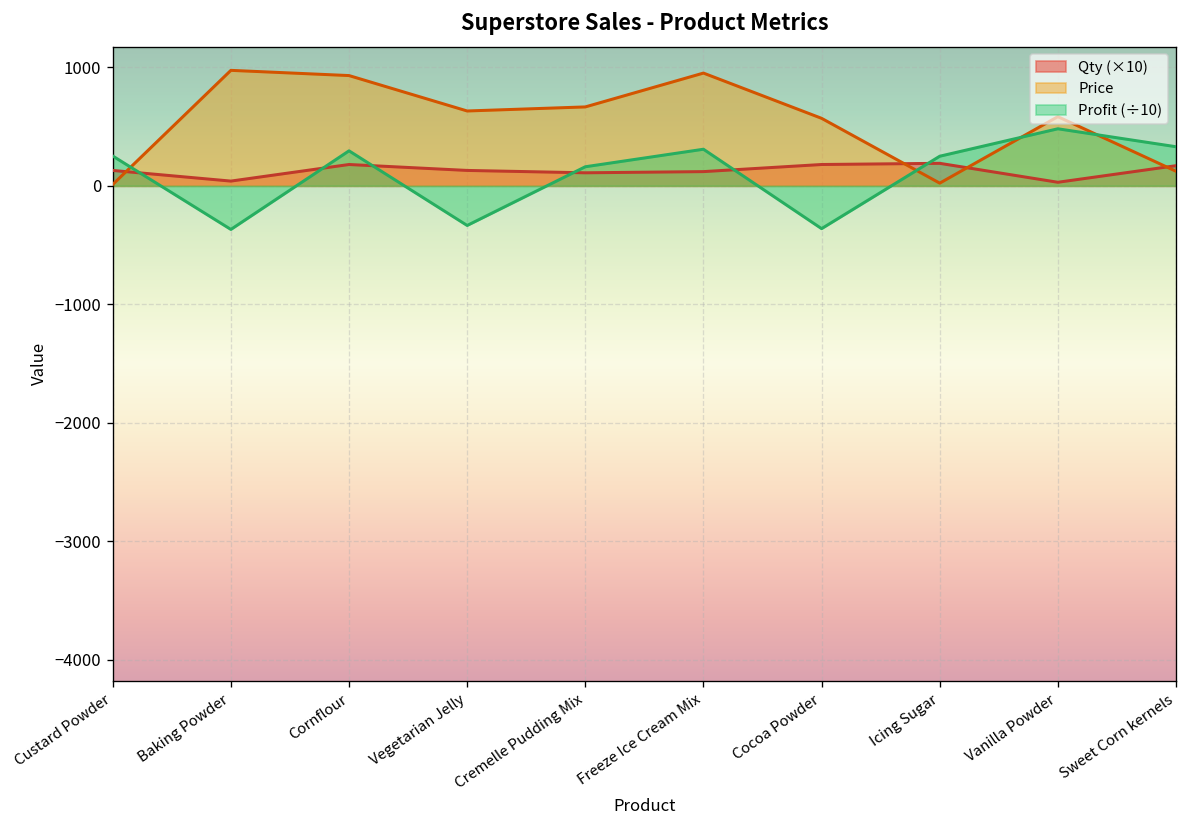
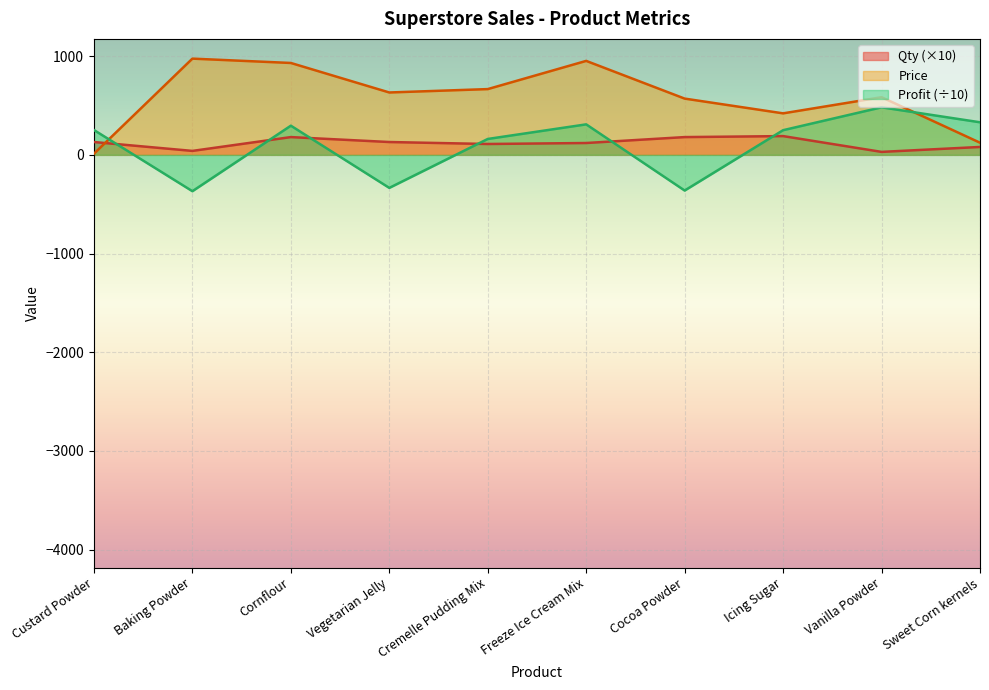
Price, Icing Sugar: 0 -> 400
Qty (×10), Sweet Corn kernels: 200 -> 100
